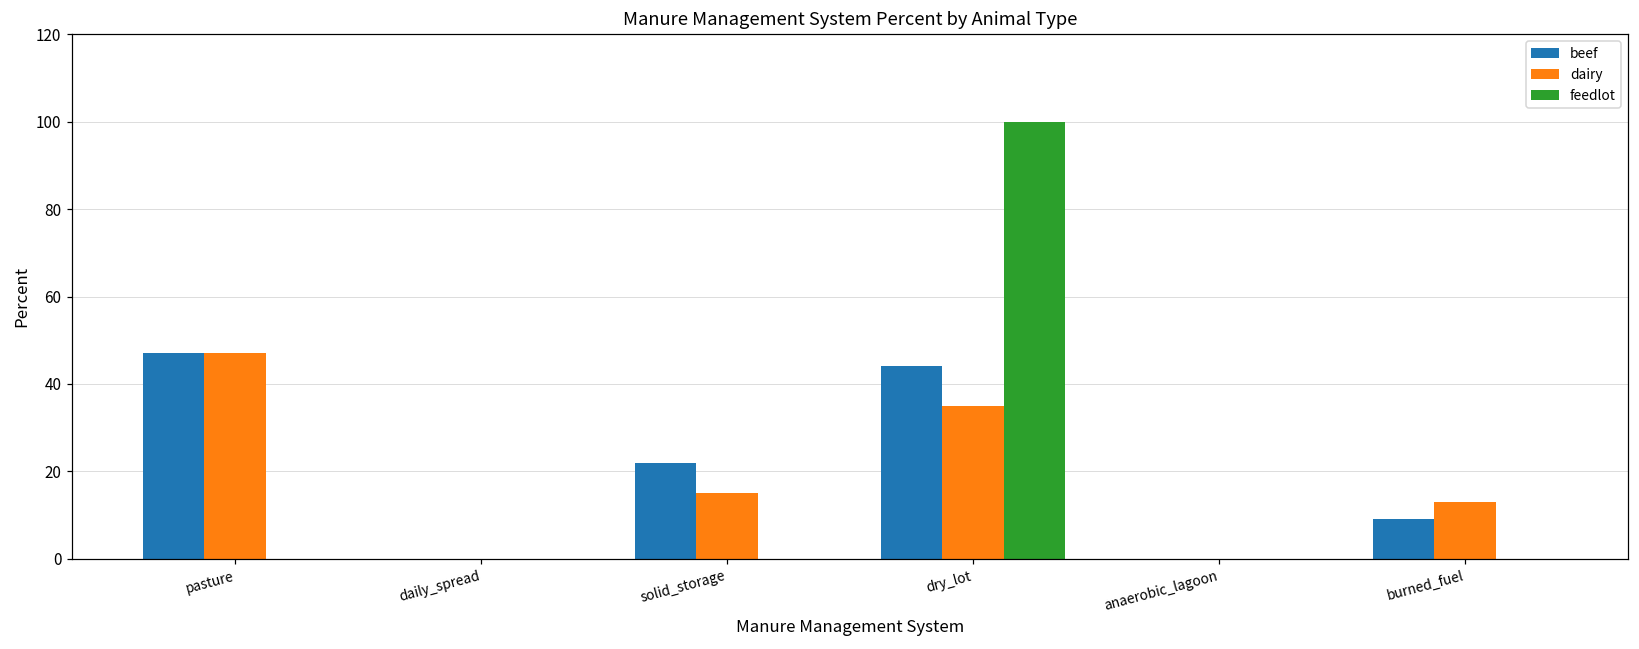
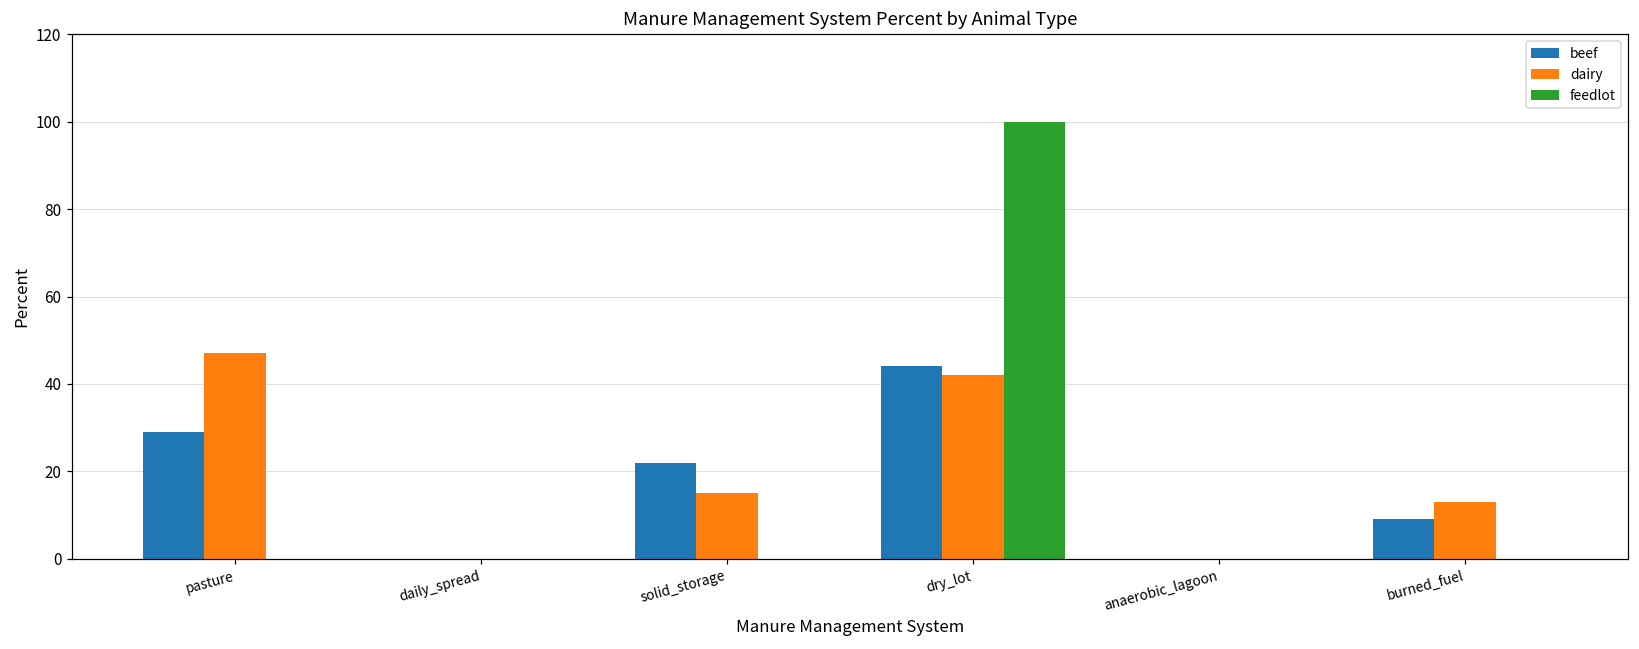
beef, pasture: 47 -> 29
dairy, dry_lot: 35 -> 42
